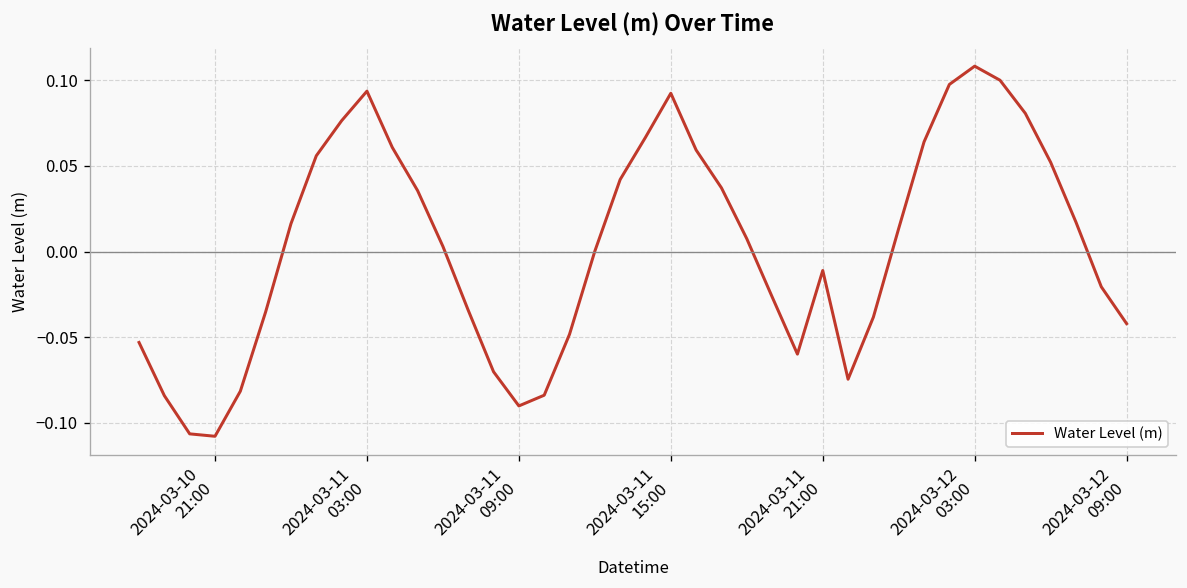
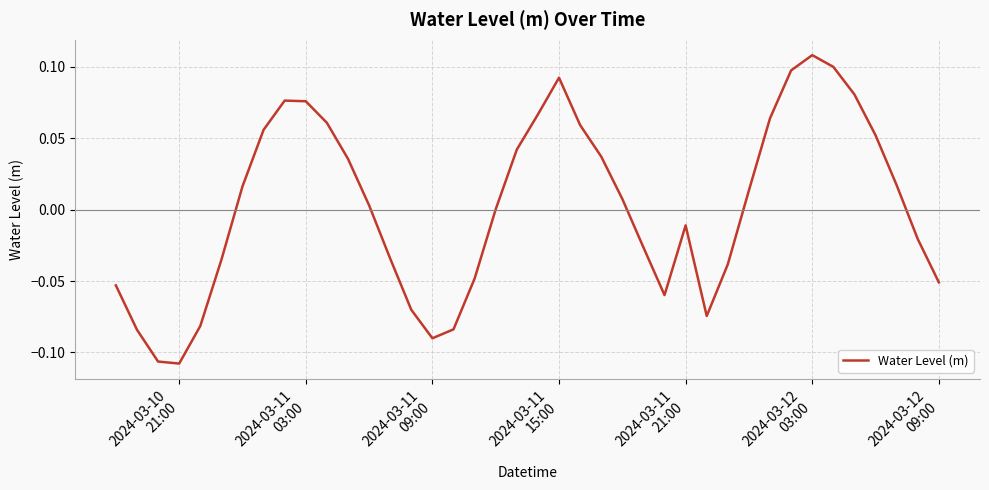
2024-03-11 03:00: 0.094 -> 0.076
2024-03-12 09:00: -0.042 -> -0.051
